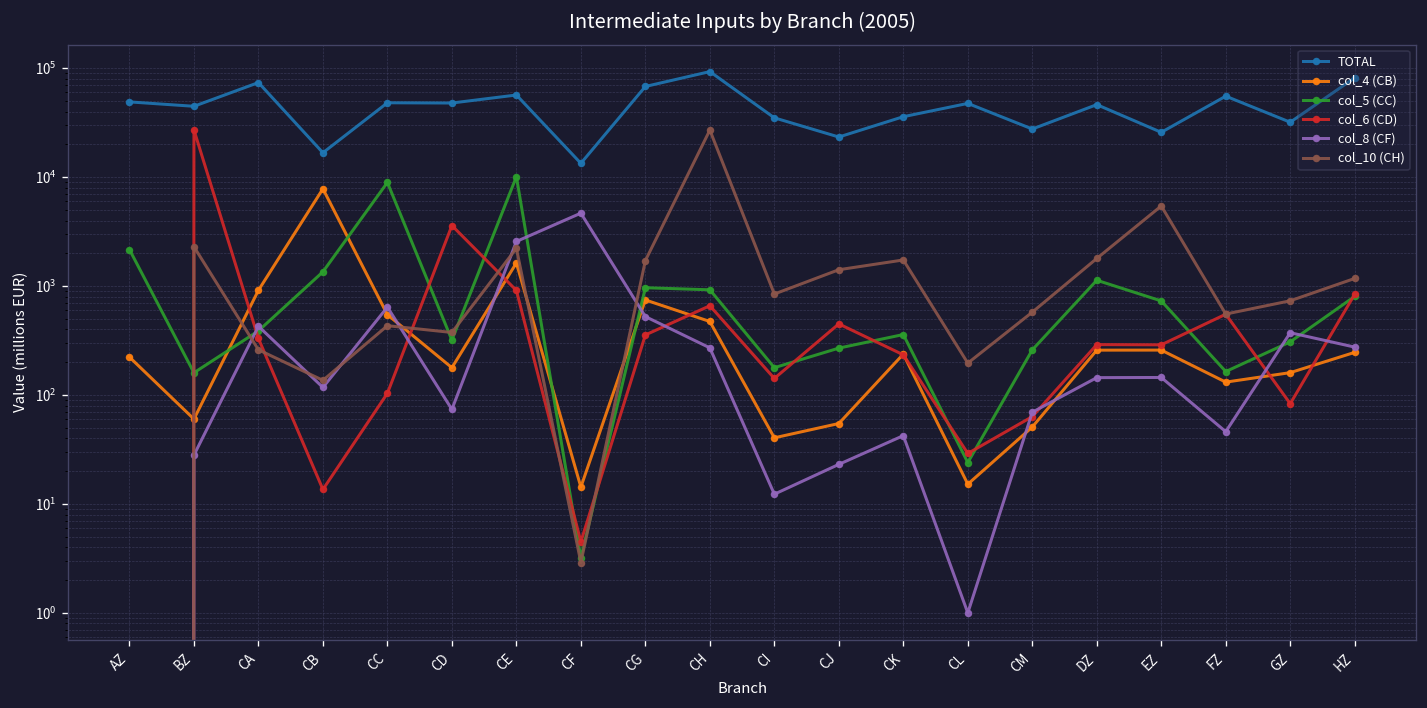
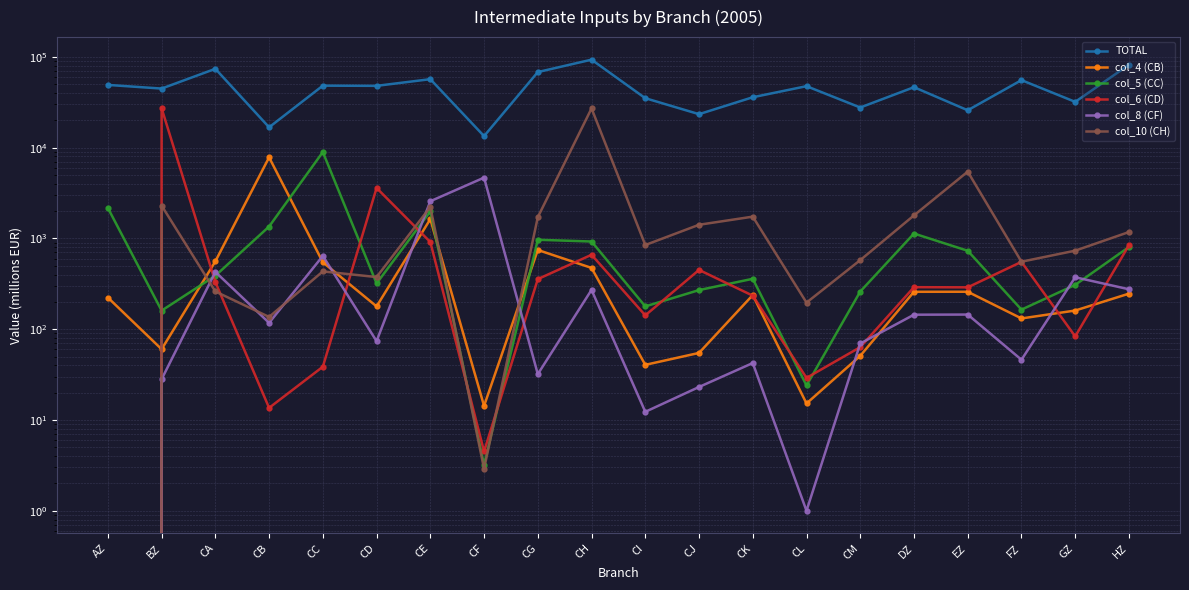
col_4 (CB), CA: 900 -> 600
col_6 (CD), CC: 100 -> 39
col_5 (CC), CE: 10000 -> 2000
col_8 (CF), CG: 500 -> 32
